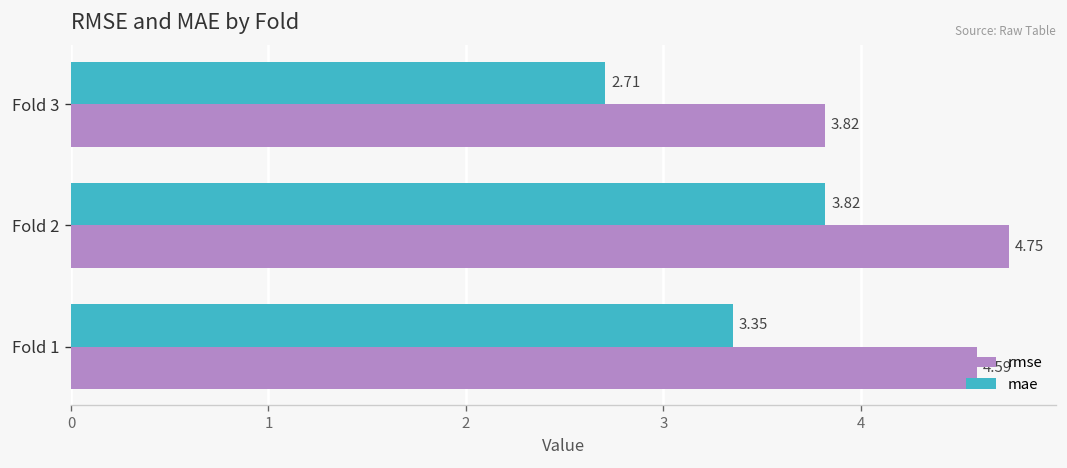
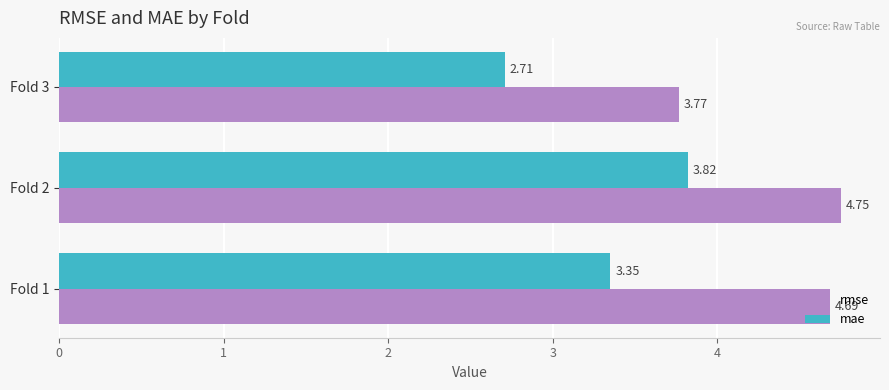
rmse, Fold 3: 3.82 -> 3.77
rmse, Fold 1: 4.59 -> 4.69
